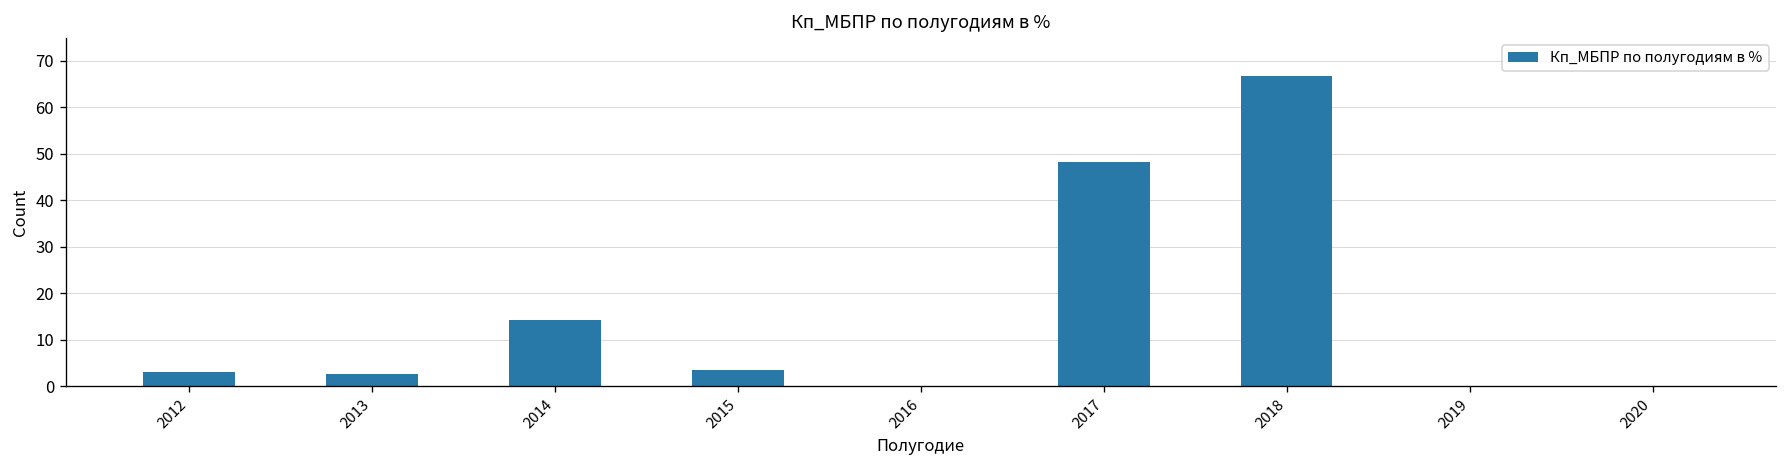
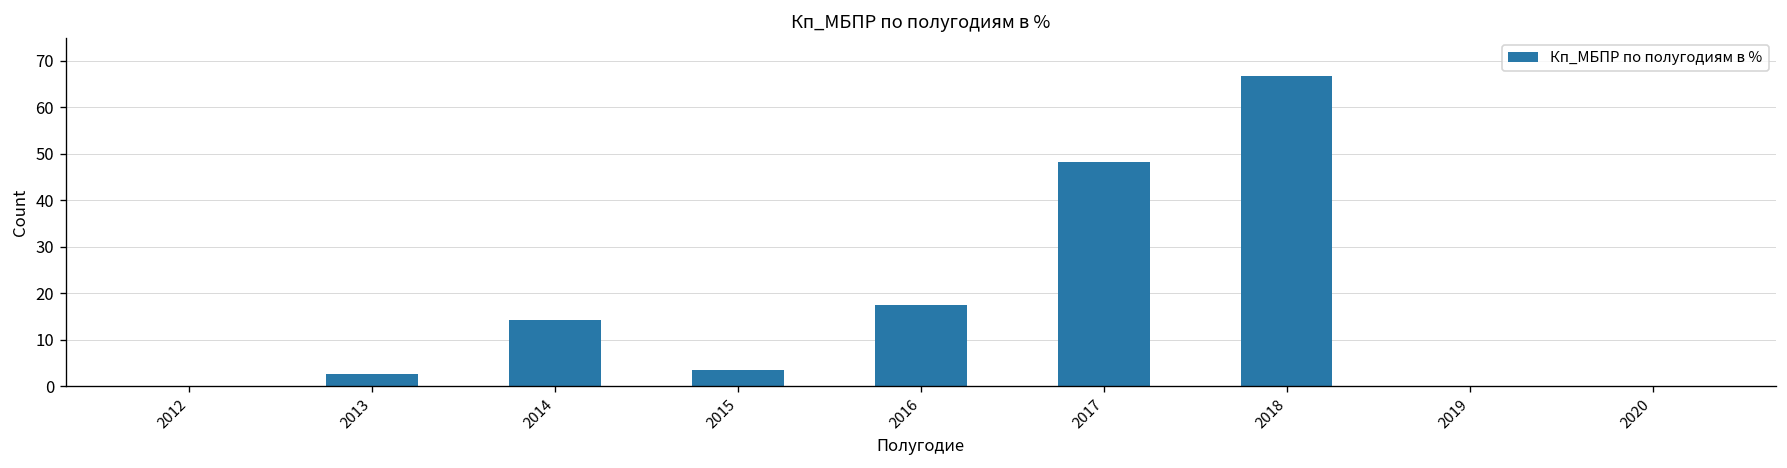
2012: 3 -> 0
2016: 0 -> 17
